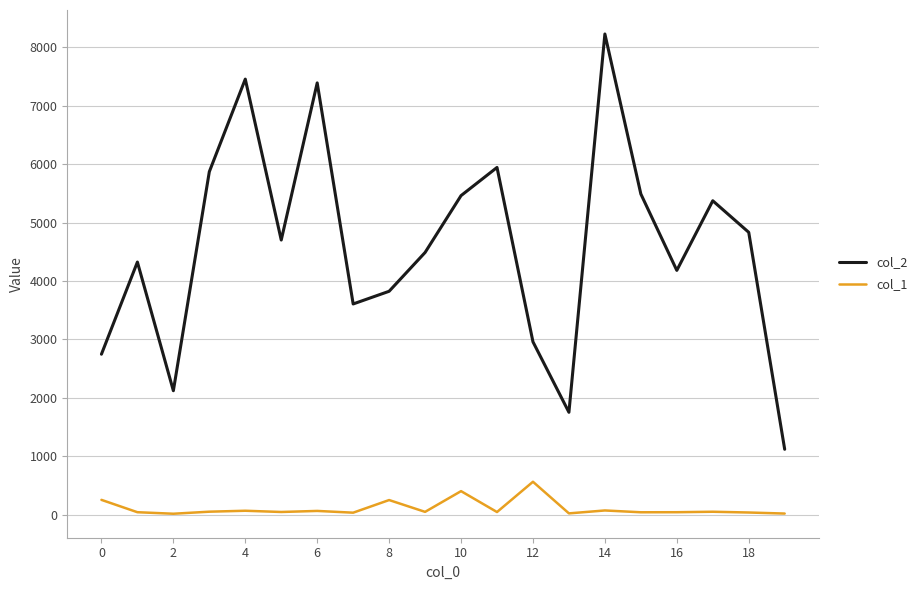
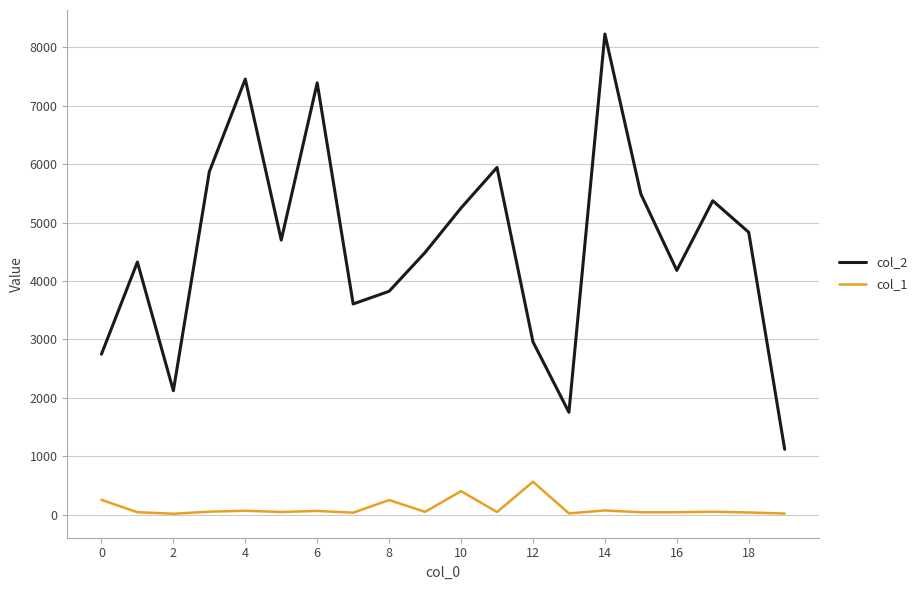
col_2, 10: 5500 -> 5200
